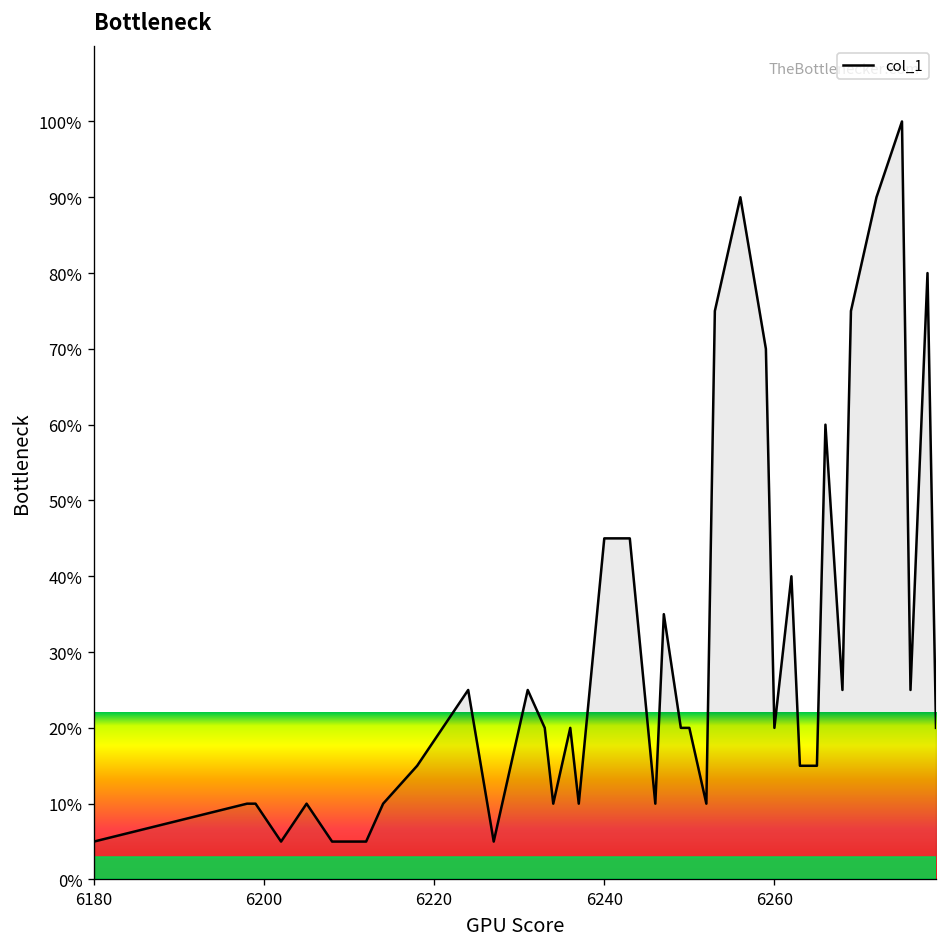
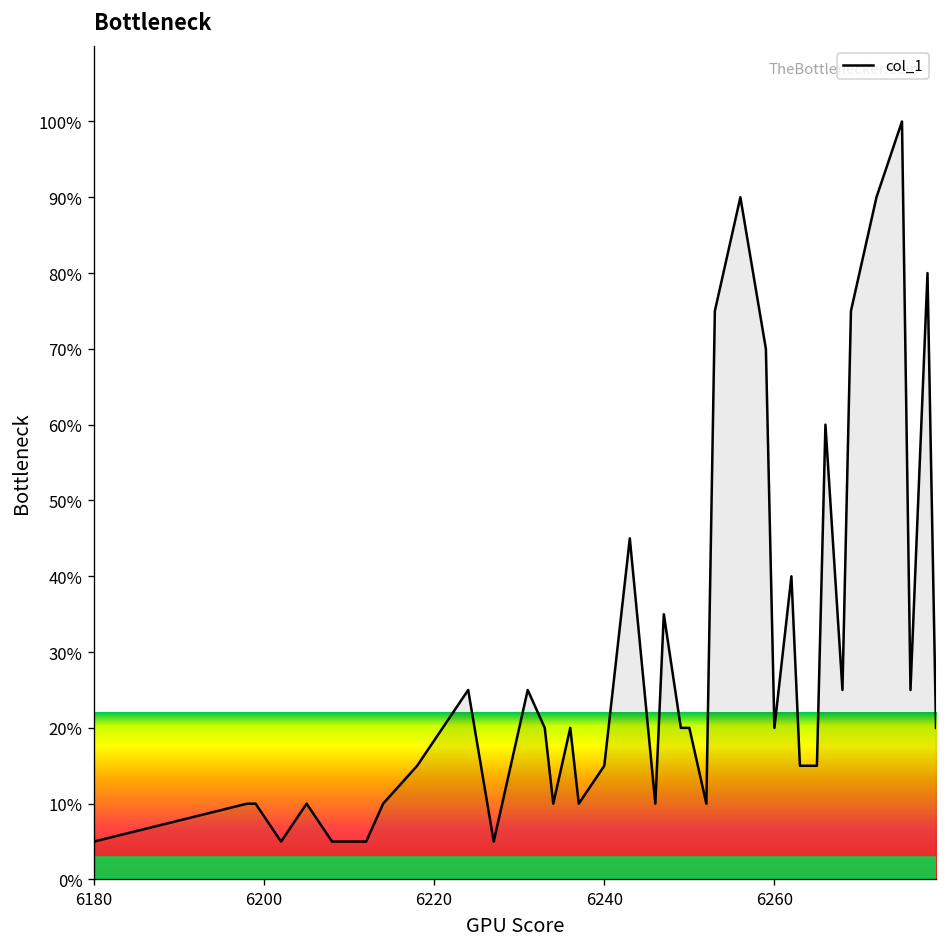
6240: 45% -> 15%
